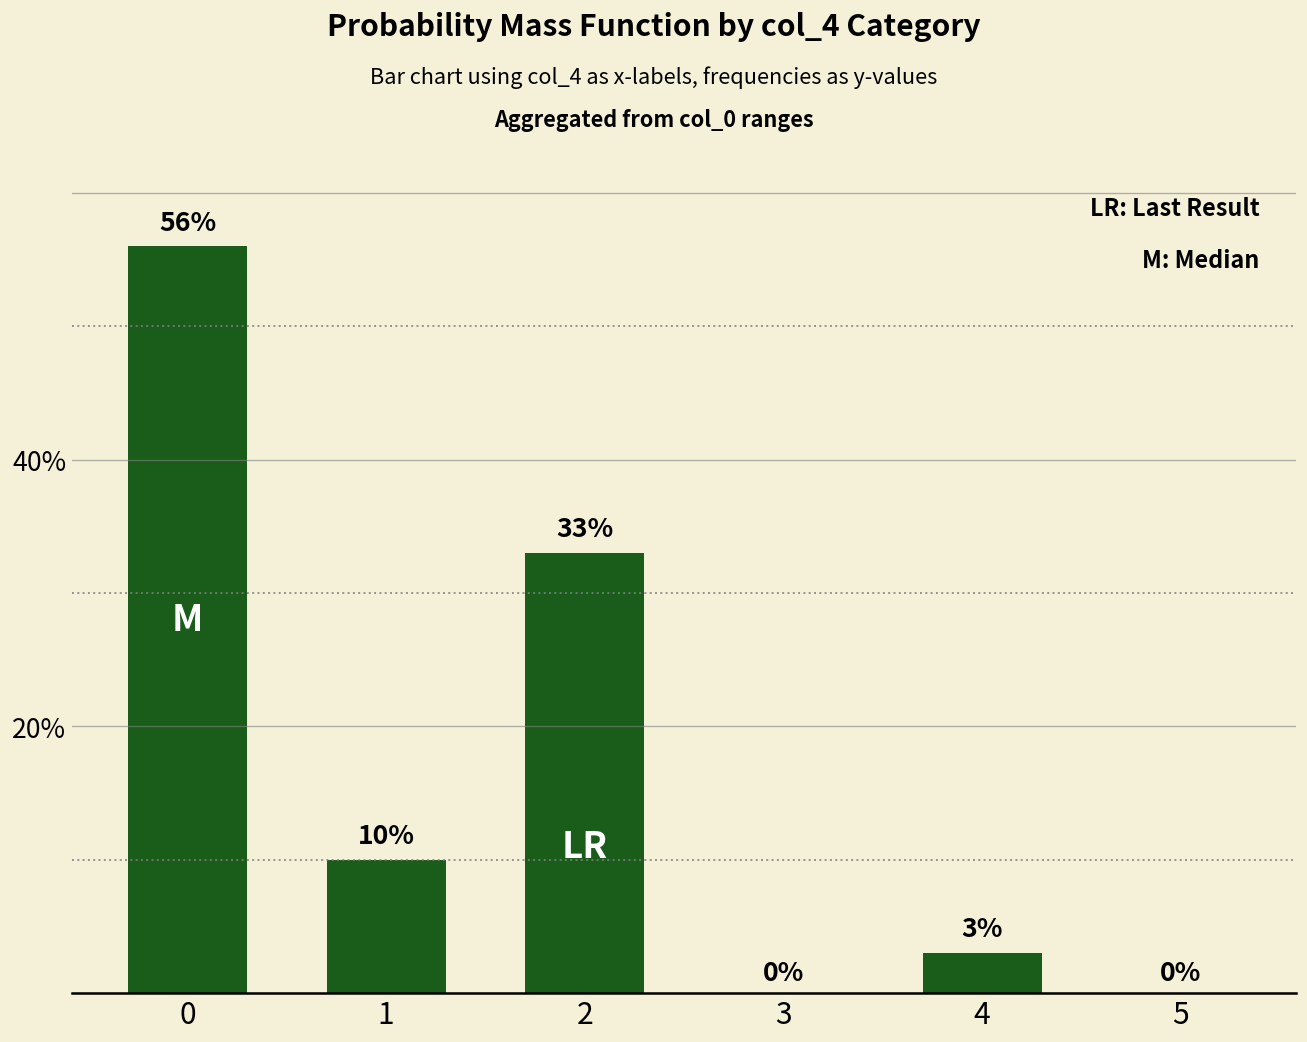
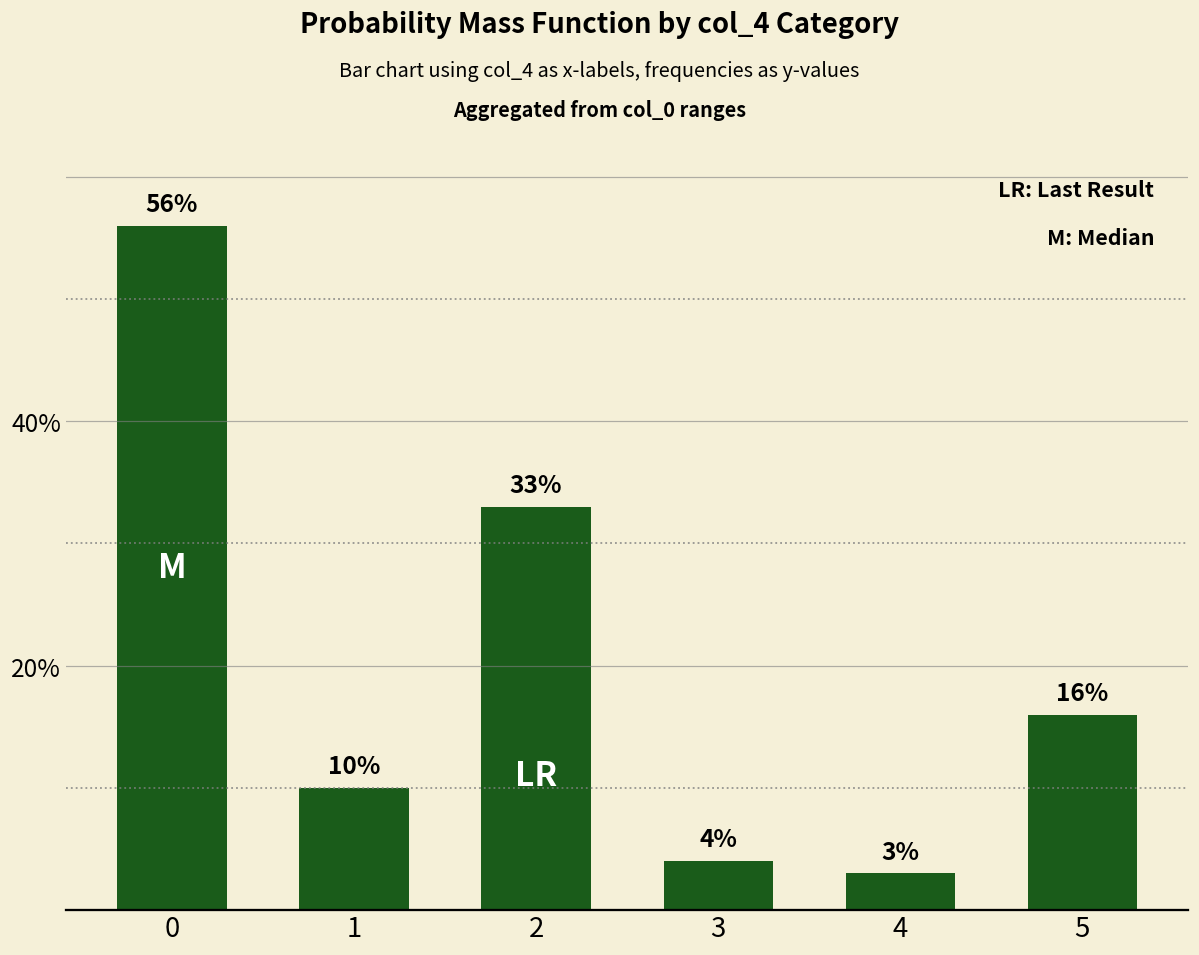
3: 0% -> 4%
5: 0% -> 16%
